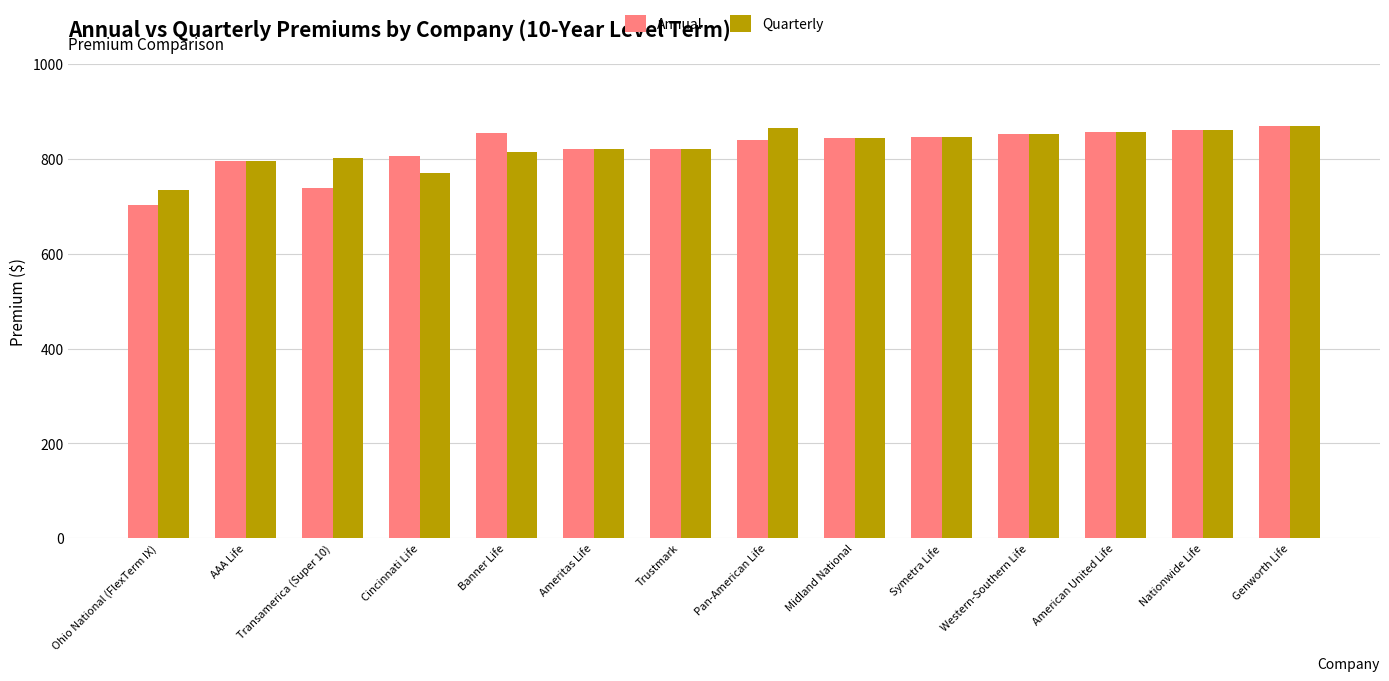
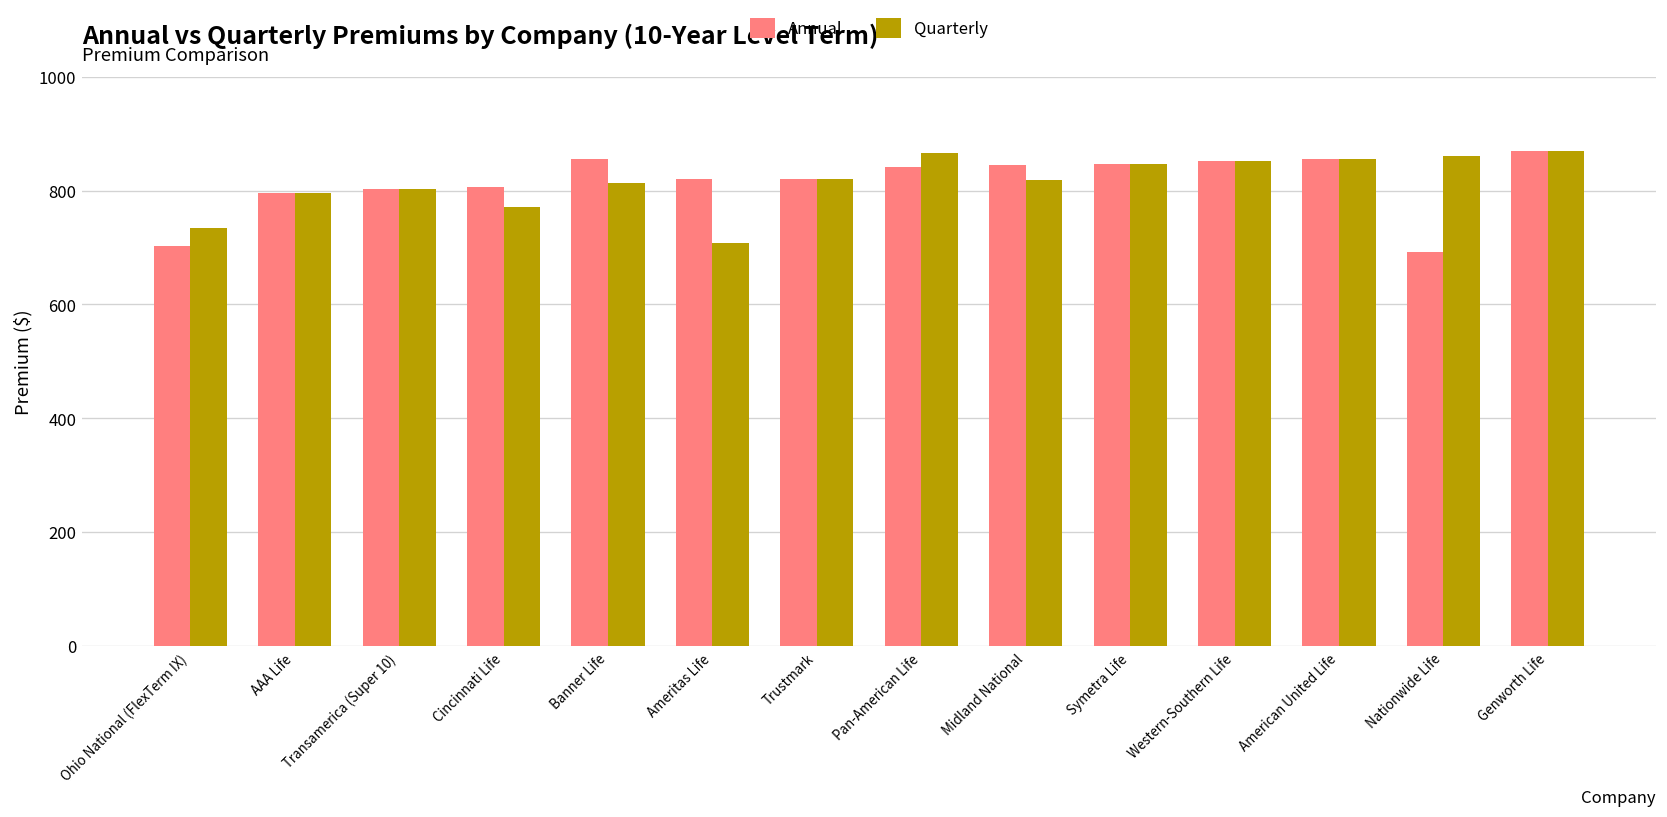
Annual, Transamerica (Super 10): 740 -> 800
Quarterly, Ameritas Life: 820 -> 710
Quarterly, Midland National: 850 -> 820
Annual, Nationwide Life: 860 -> 690
